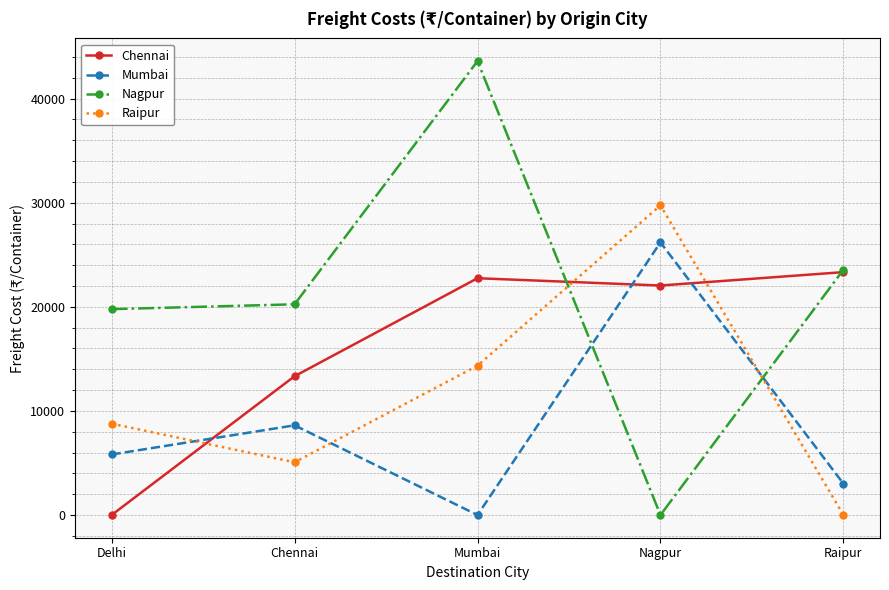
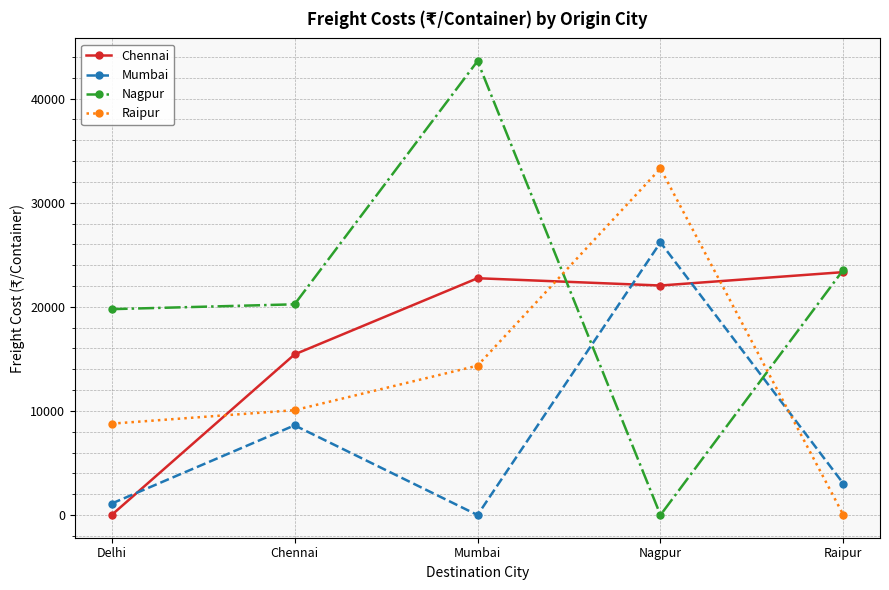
Mumbai, Delhi: 5800 -> 1100
Chennai, Chennai: 13300 -> 15400
Raipur, Chennai: 5100 -> 10100
Raipur, Nagpur: 29800 -> 33300
